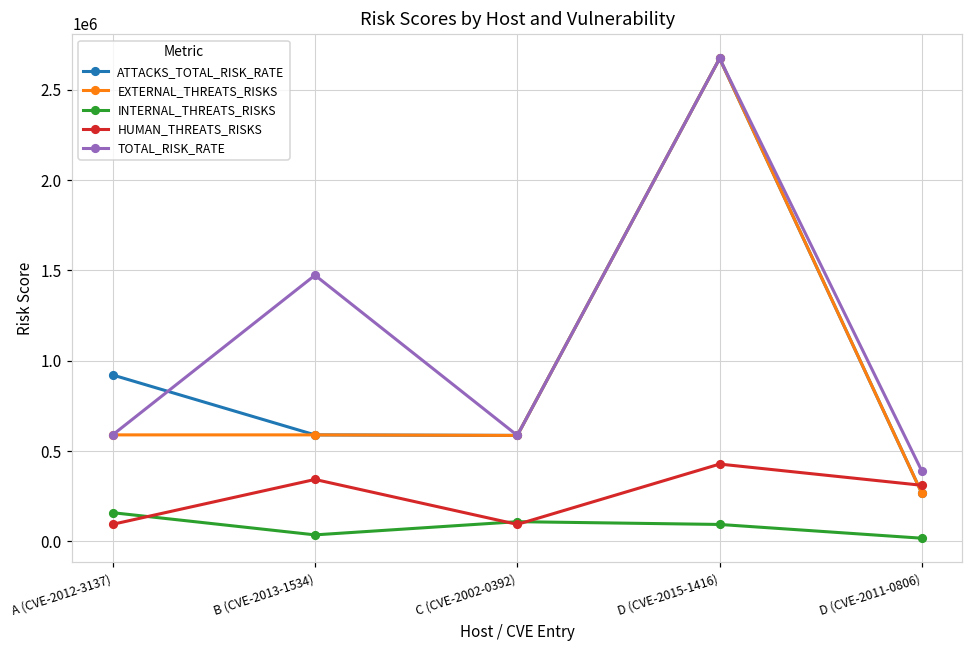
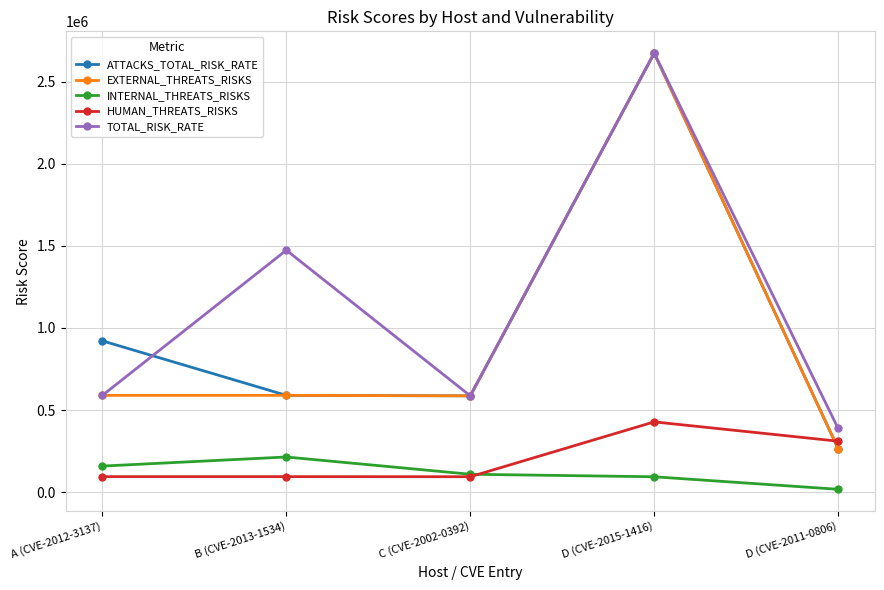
INTERNAL_THREATS_RISKS, B (CVE-2013-1534): 40000 -> 210000
HUMAN_THREATS_RISKS, B (CVE-2013-1534): 340000 -> 90000
